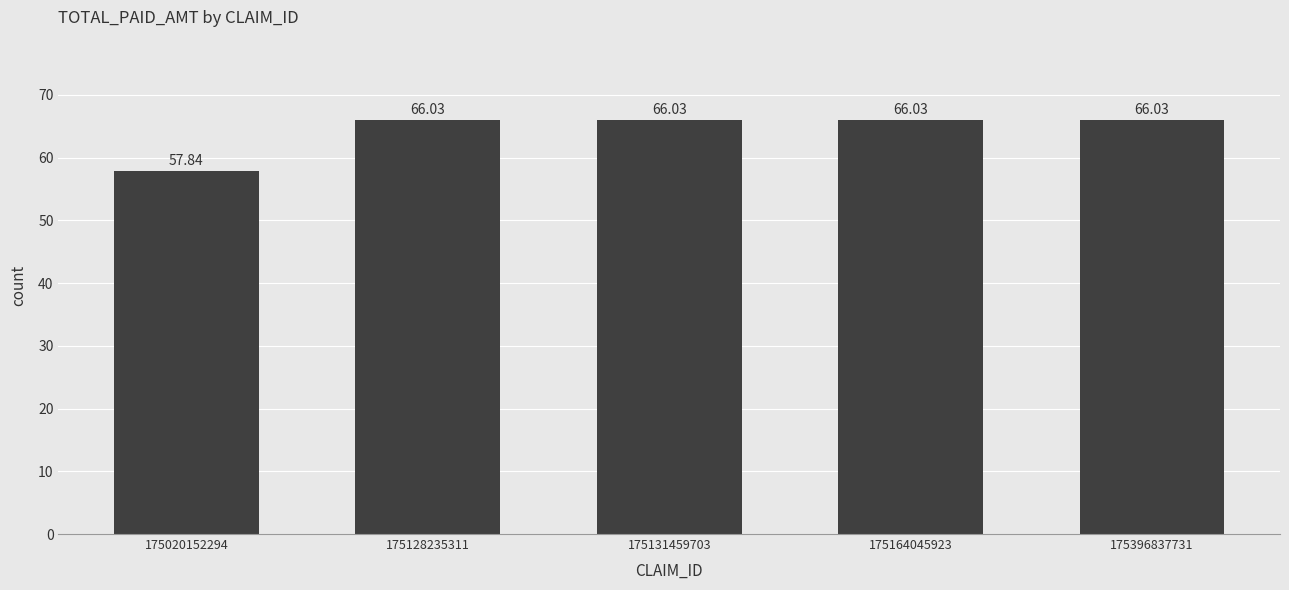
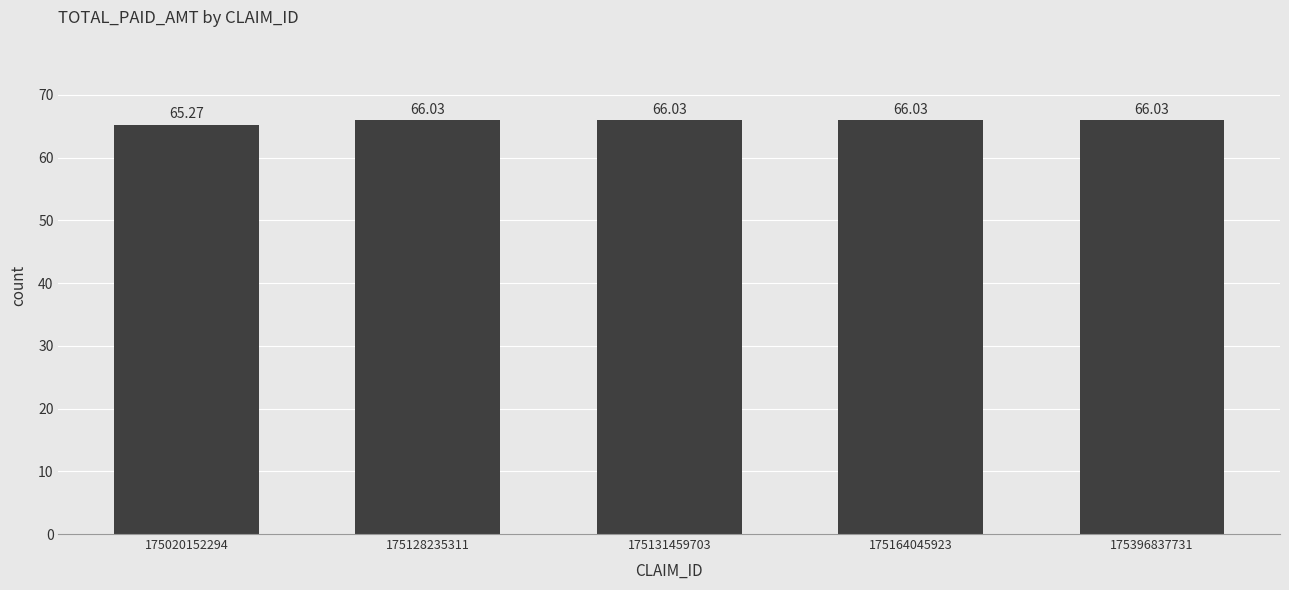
175020152294: 57.84 -> 65.27
